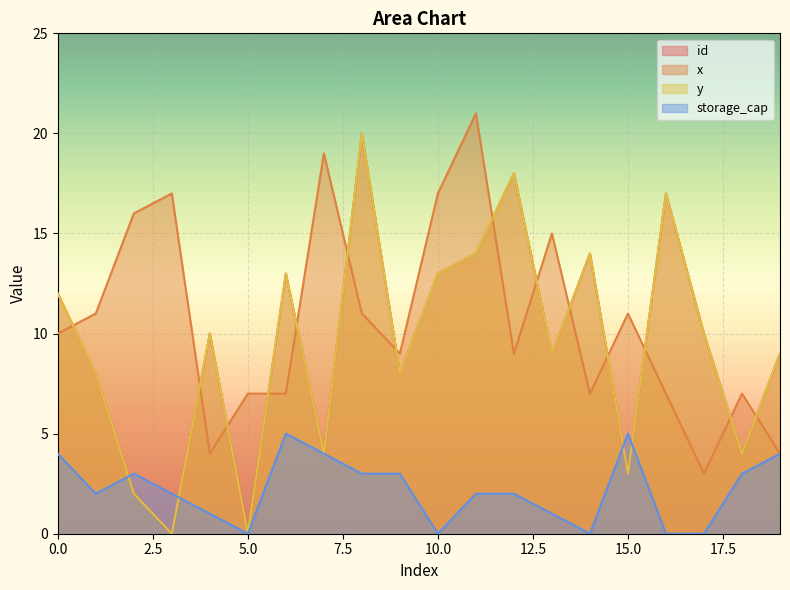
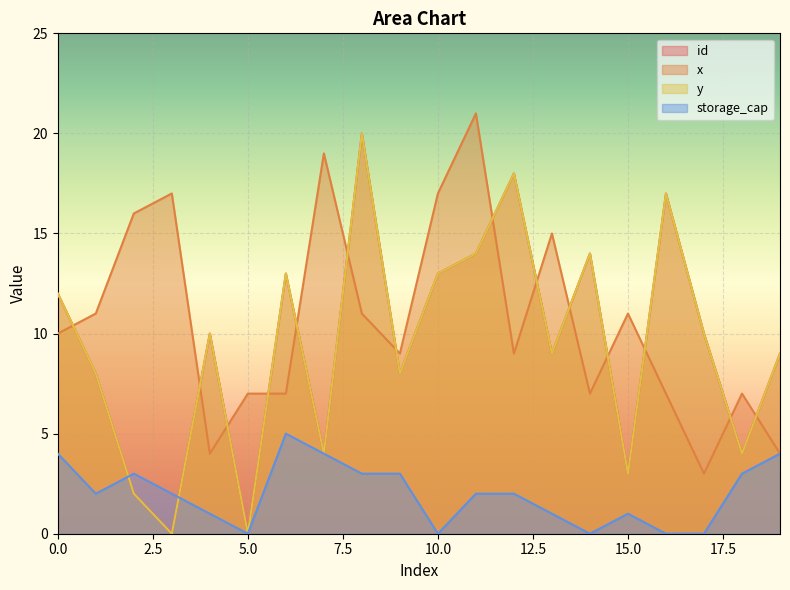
storage_cap, 15.0: 5 -> 1
